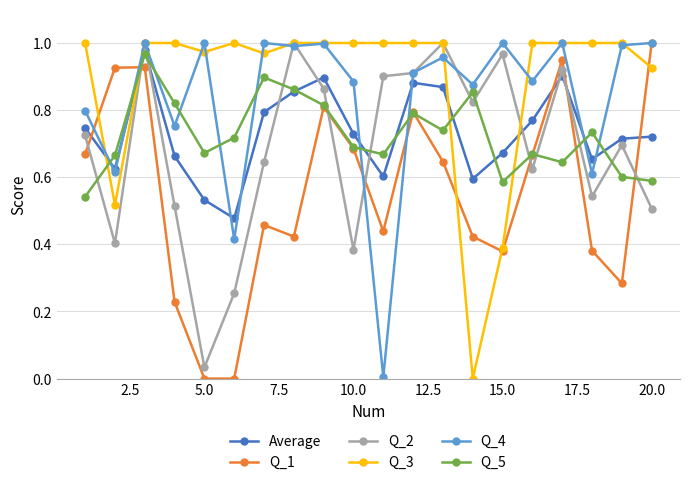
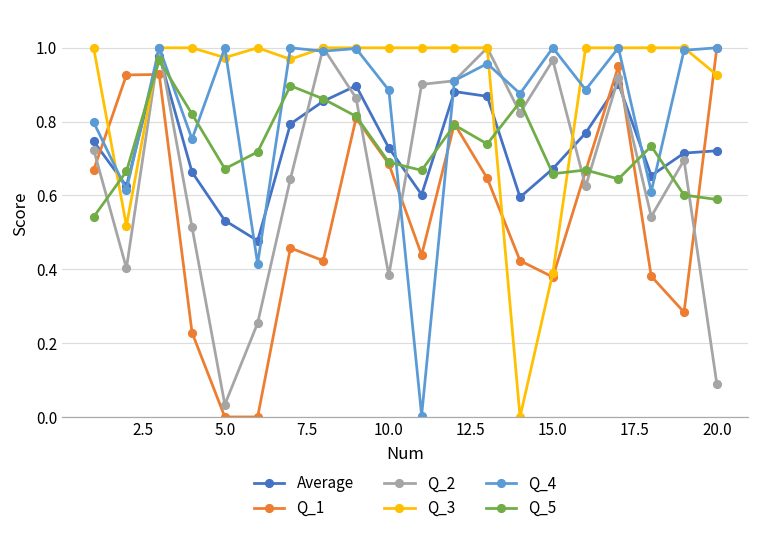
Q_5, 15.0: 0.59 -> 0.66
Q_2, 20.0: 0.51 -> 0.09
